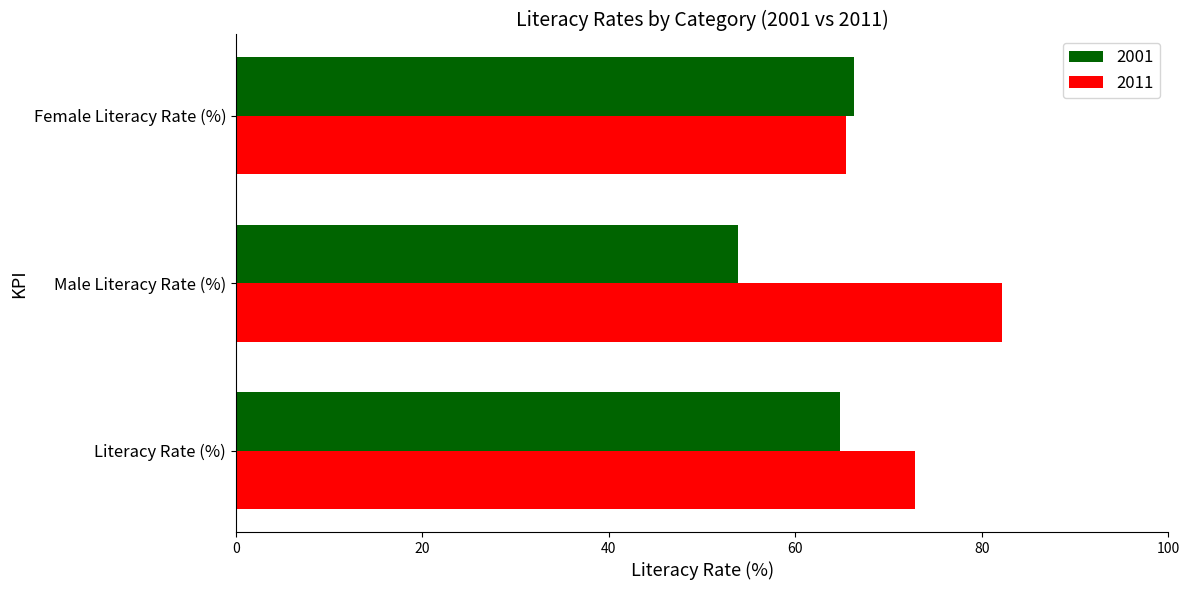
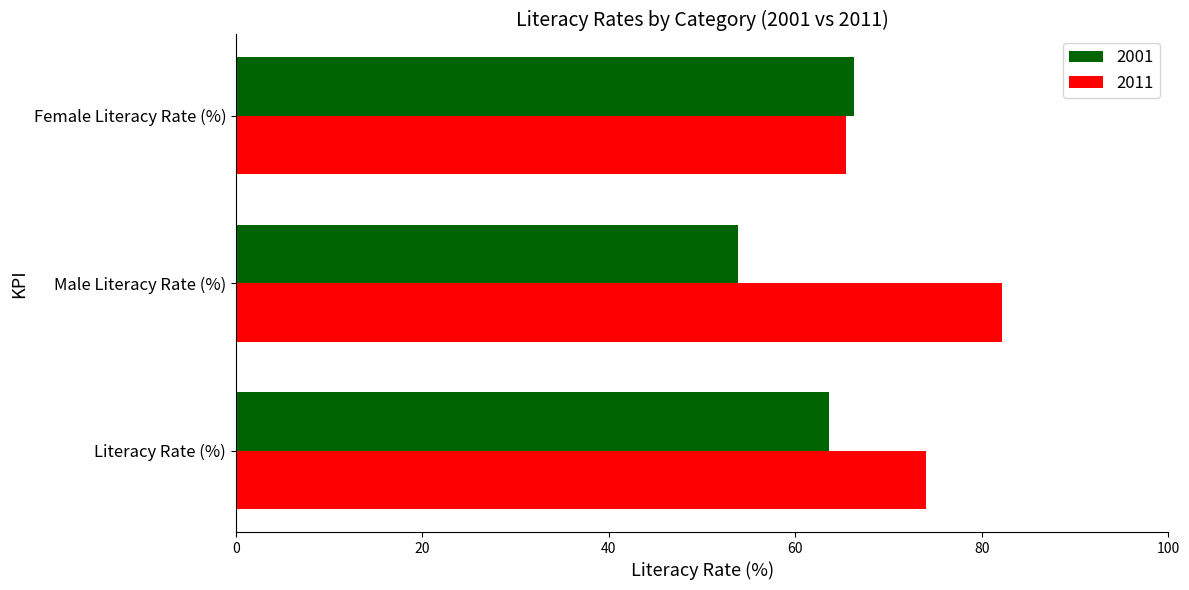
2001, Literacy Rate (%): 65 -> 64
2011, Literacy Rate (%): 73 -> 74
